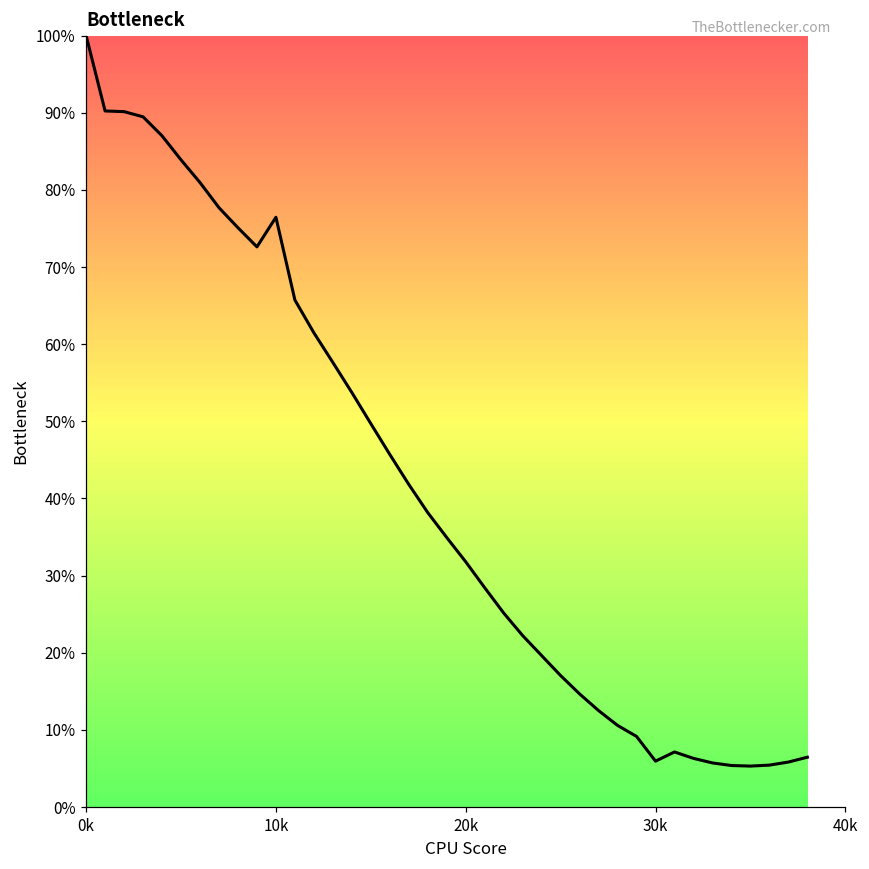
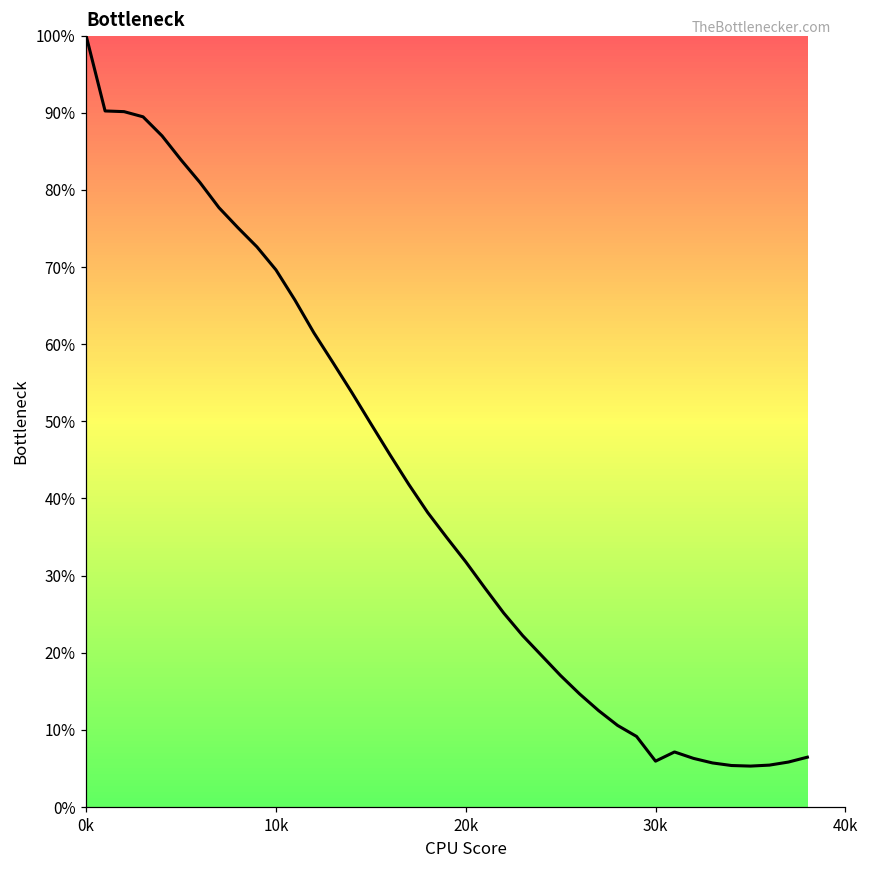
10k: 76% -> 70%
